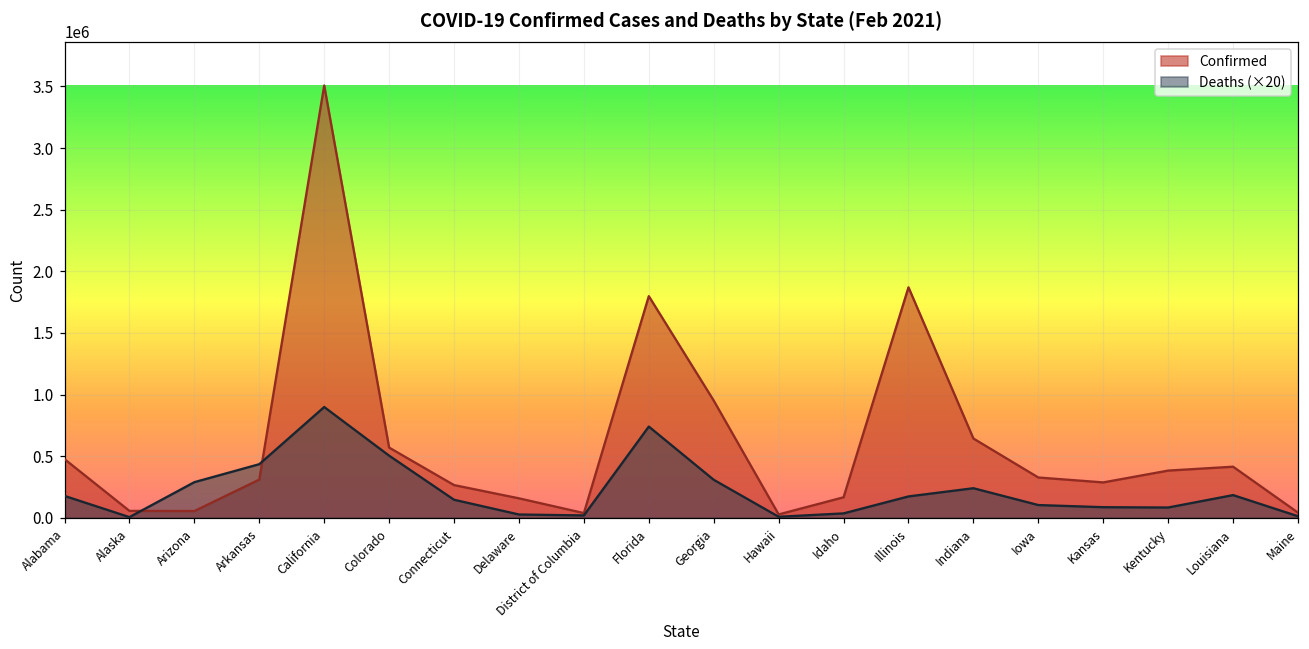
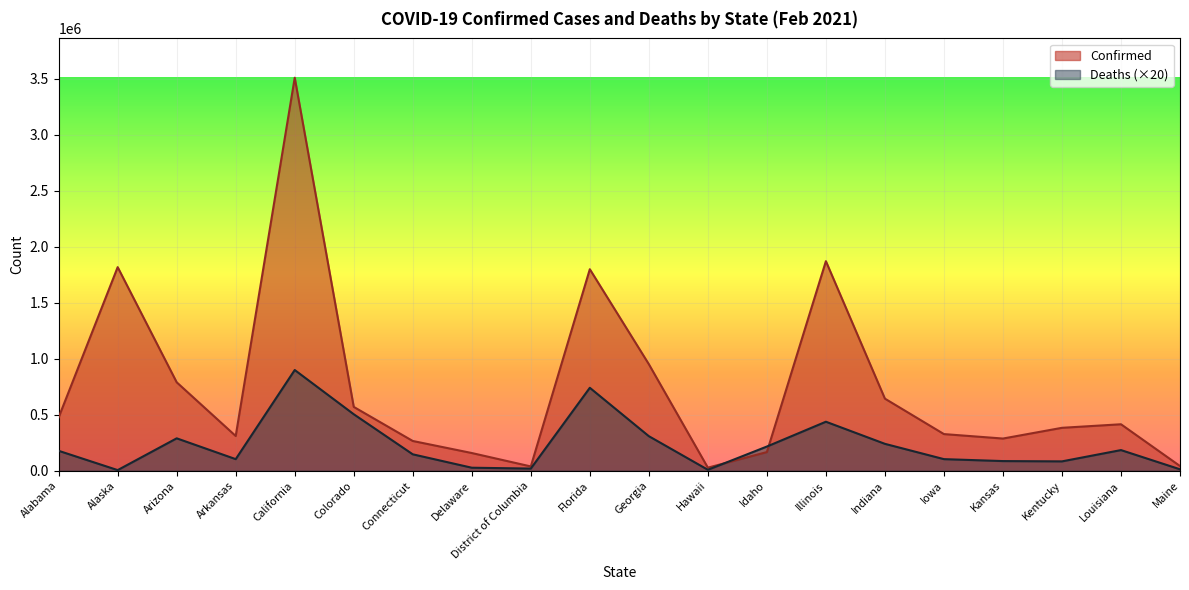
Confirmed, Alaska: 60000 -> 1820000
Confirmed, Arizona: 50000 -> 790000
Deaths (×20), Arkansas: 440000 -> 100000
Deaths (×20), Idaho: 40000 -> 220000
Deaths (×20), Illinois: 170000 -> 440000
